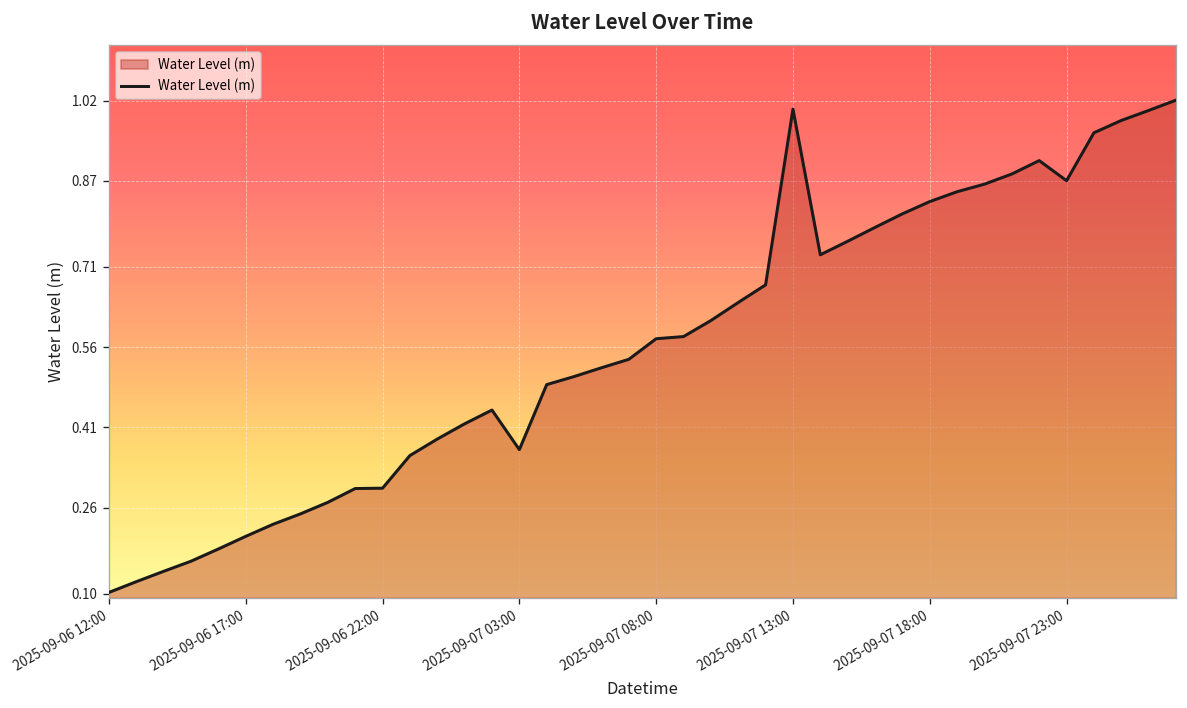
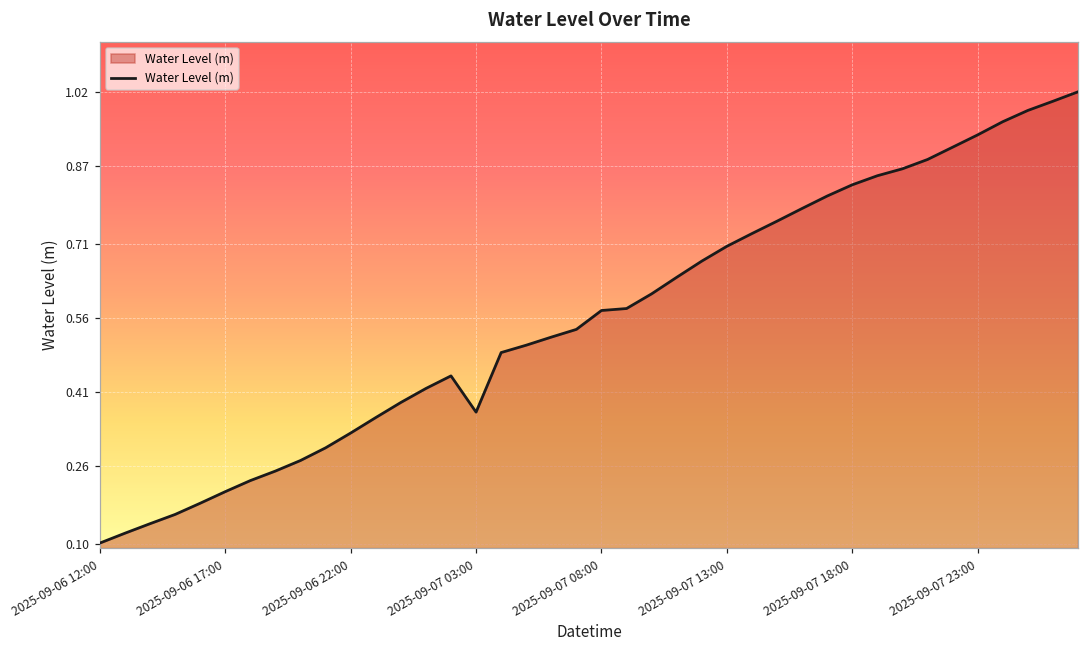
2025-09-06 22:00: 0.30 -> 0.33
2025-09-07 13:00: 1.00 -> 0.71
2025-09-07 23:00: 0.87 -> 0.93
